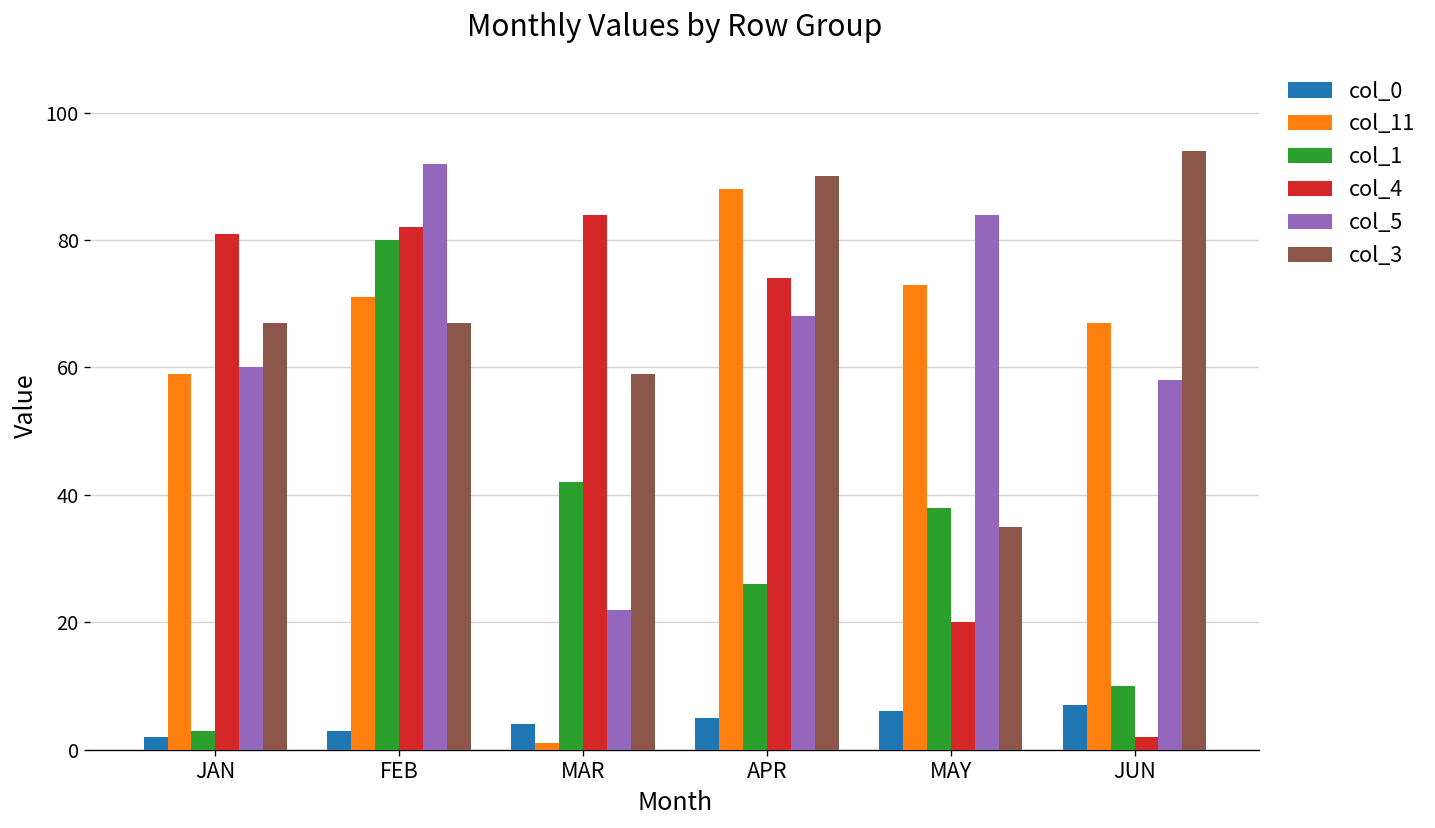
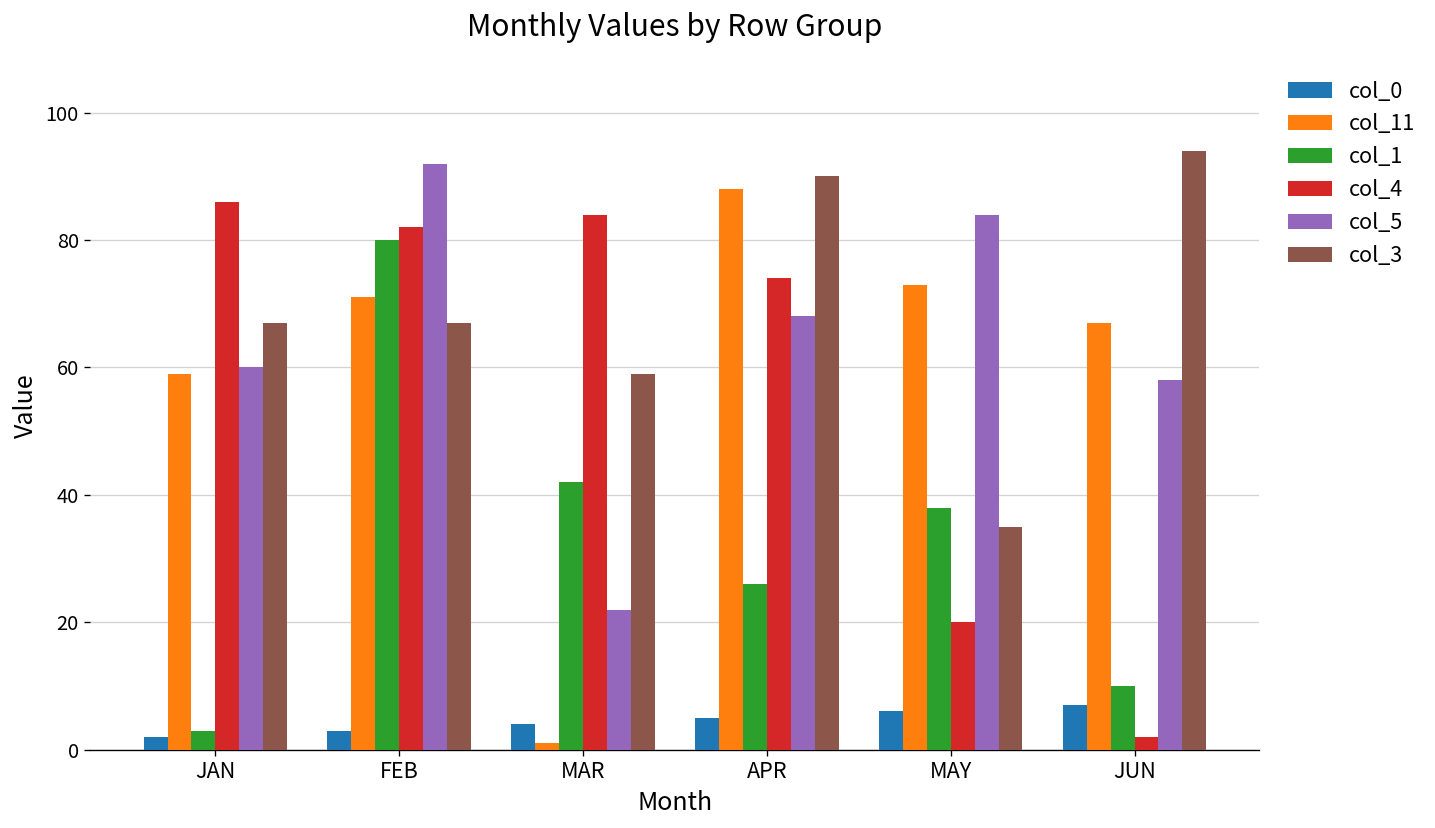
col_4, JAN: 81 -> 86
